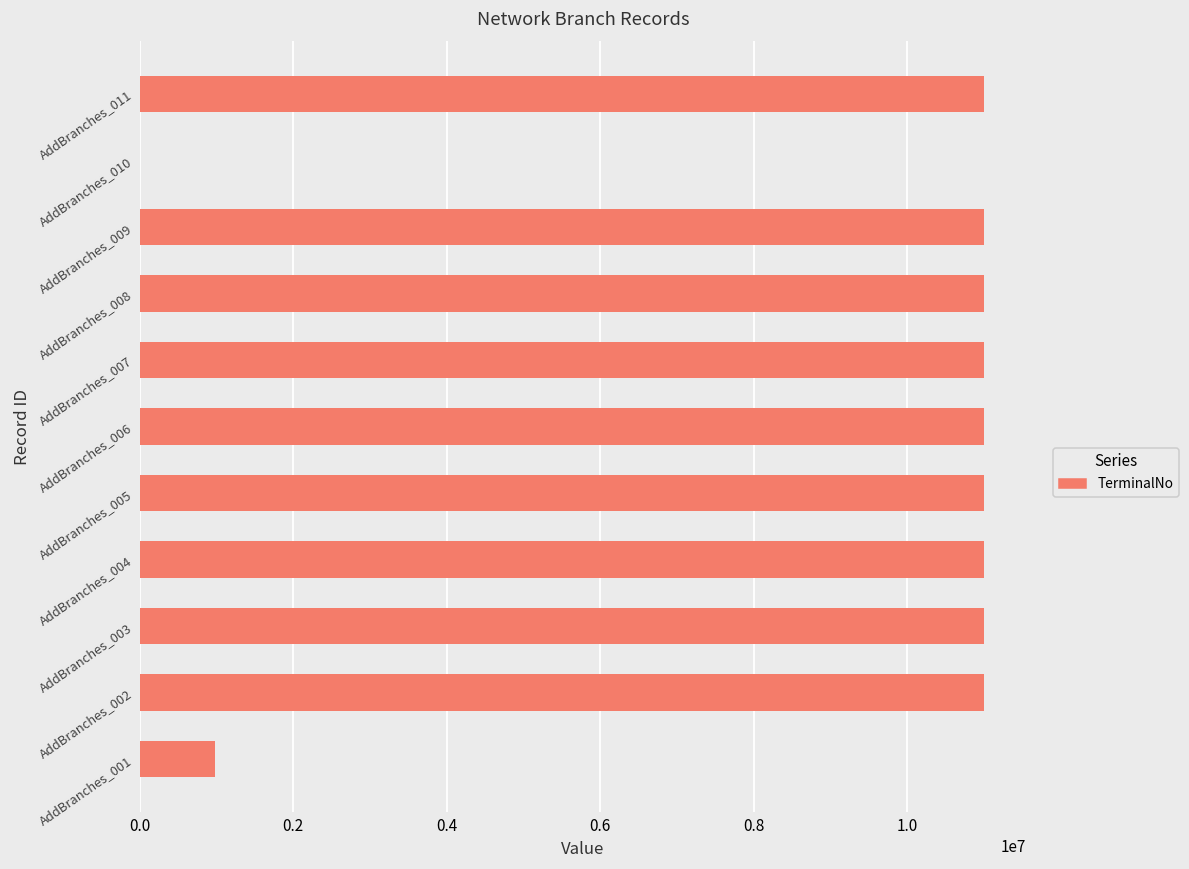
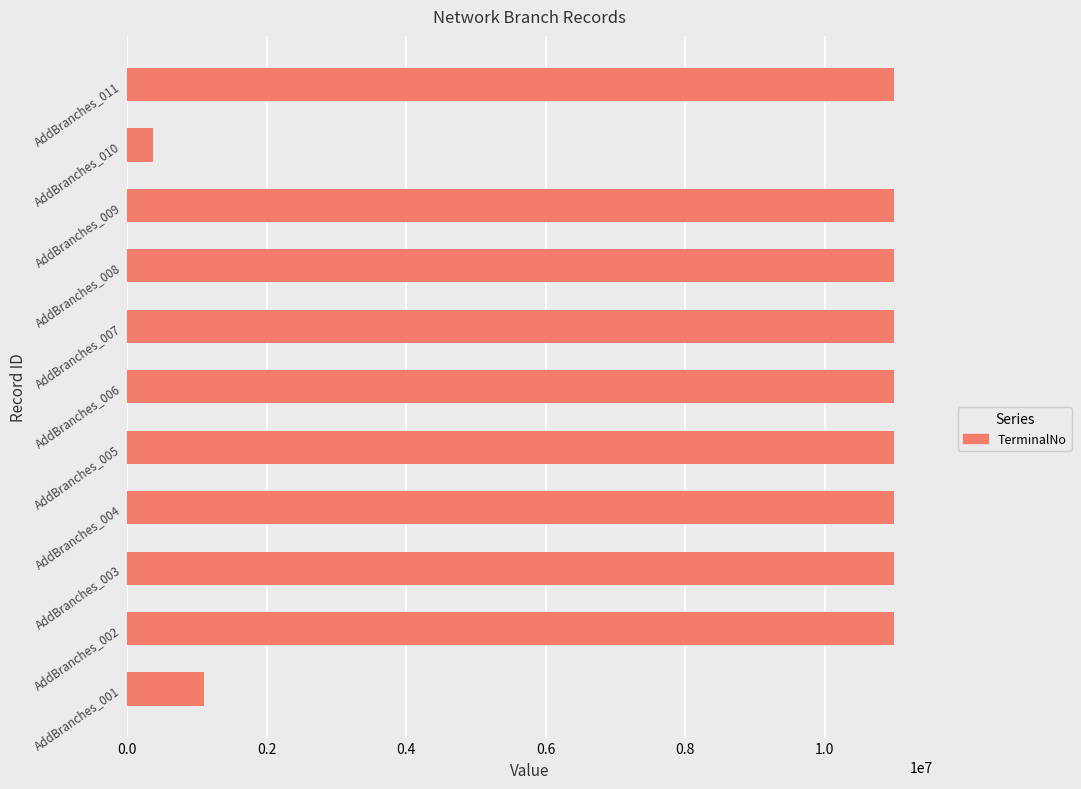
AddBranches_010: 0 -> 400000
AddBranches_001: 1000000 -> 1100000
